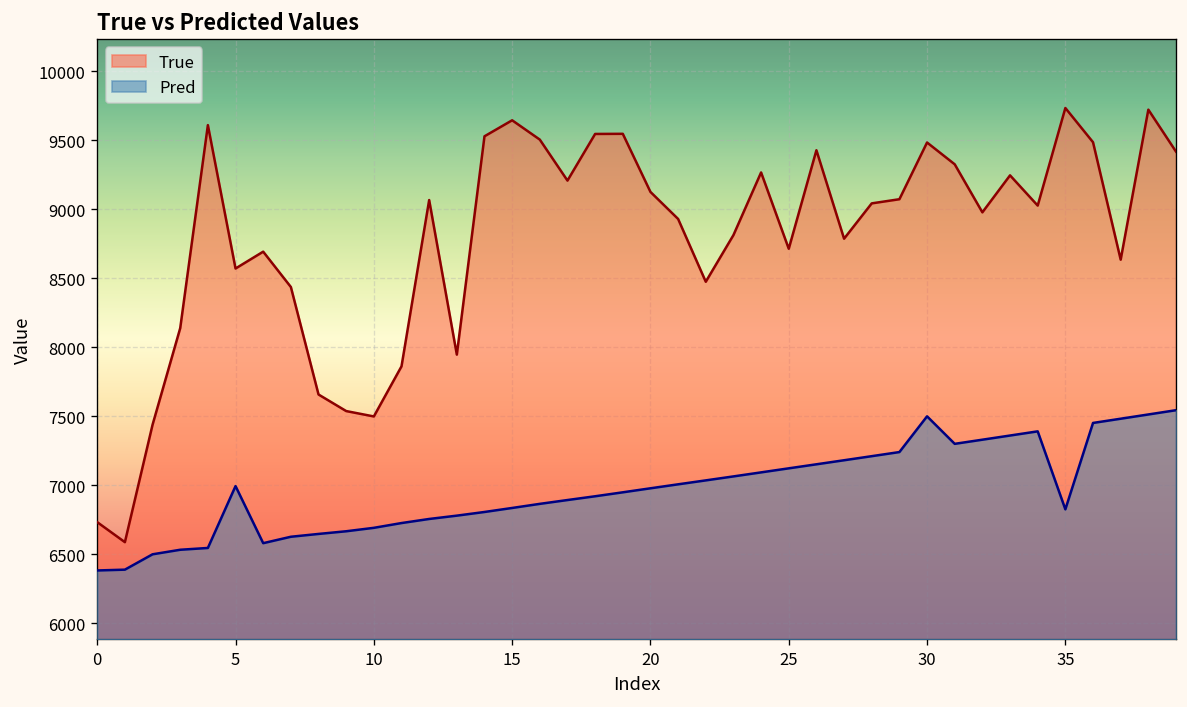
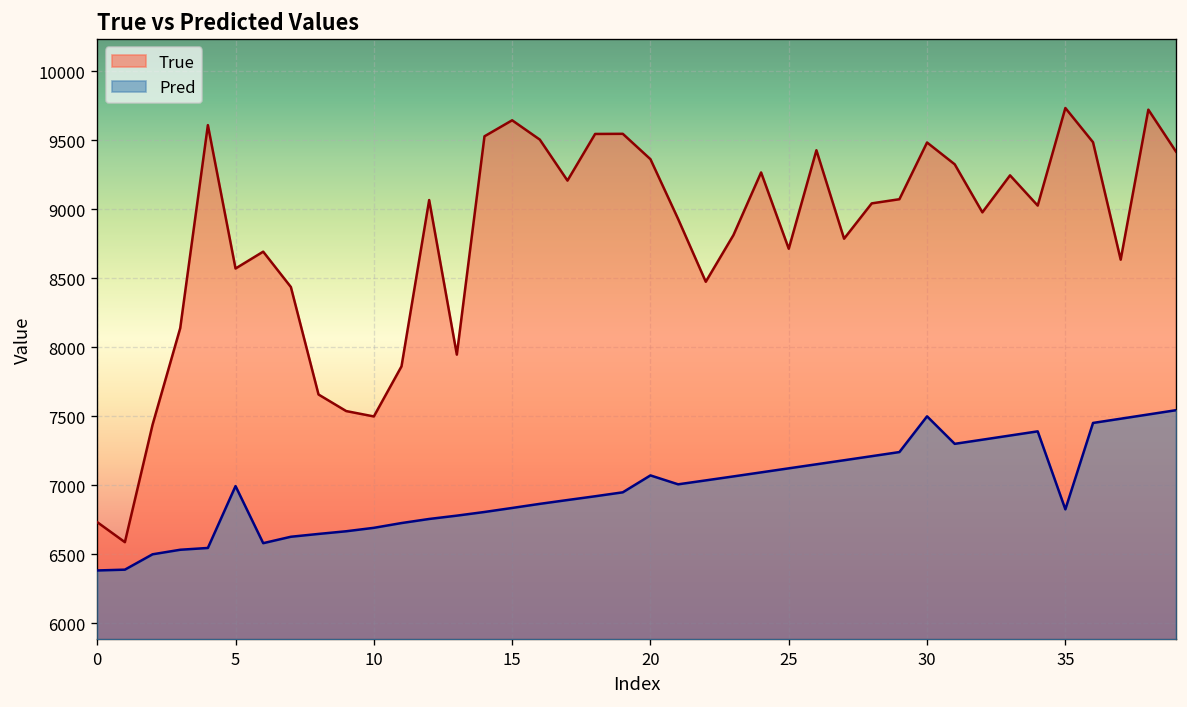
True, 20: 9130 -> 9360
Pred, 20: 6980 -> 7070
